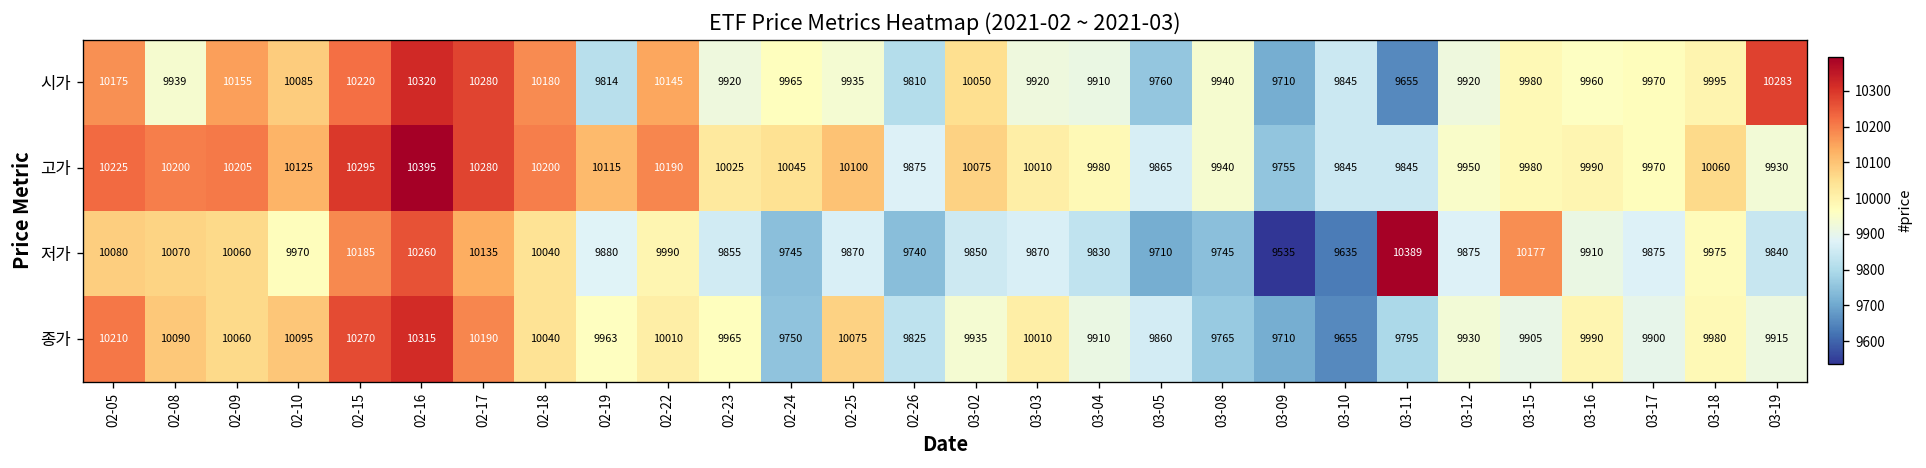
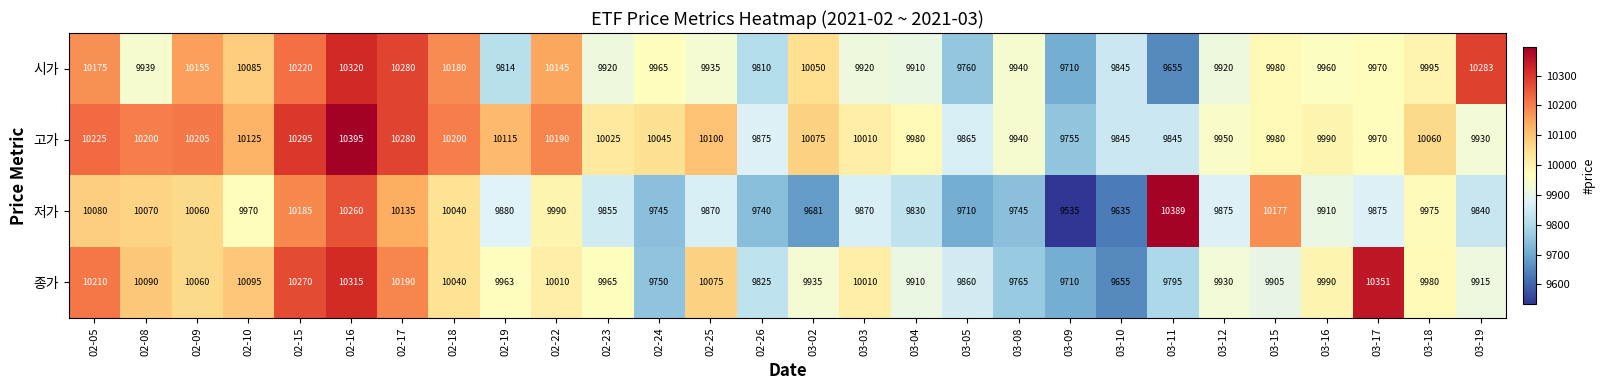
저가, 03-02: 9850 -> 9681
종가, 03-17: 9900 -> 10351
